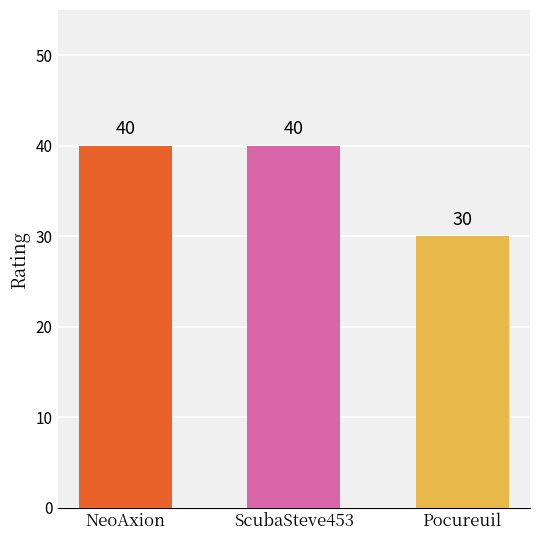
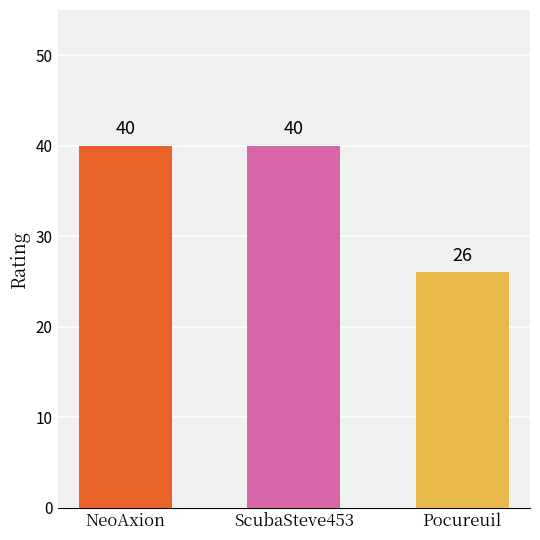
Pocureuil: 30 -> 26
